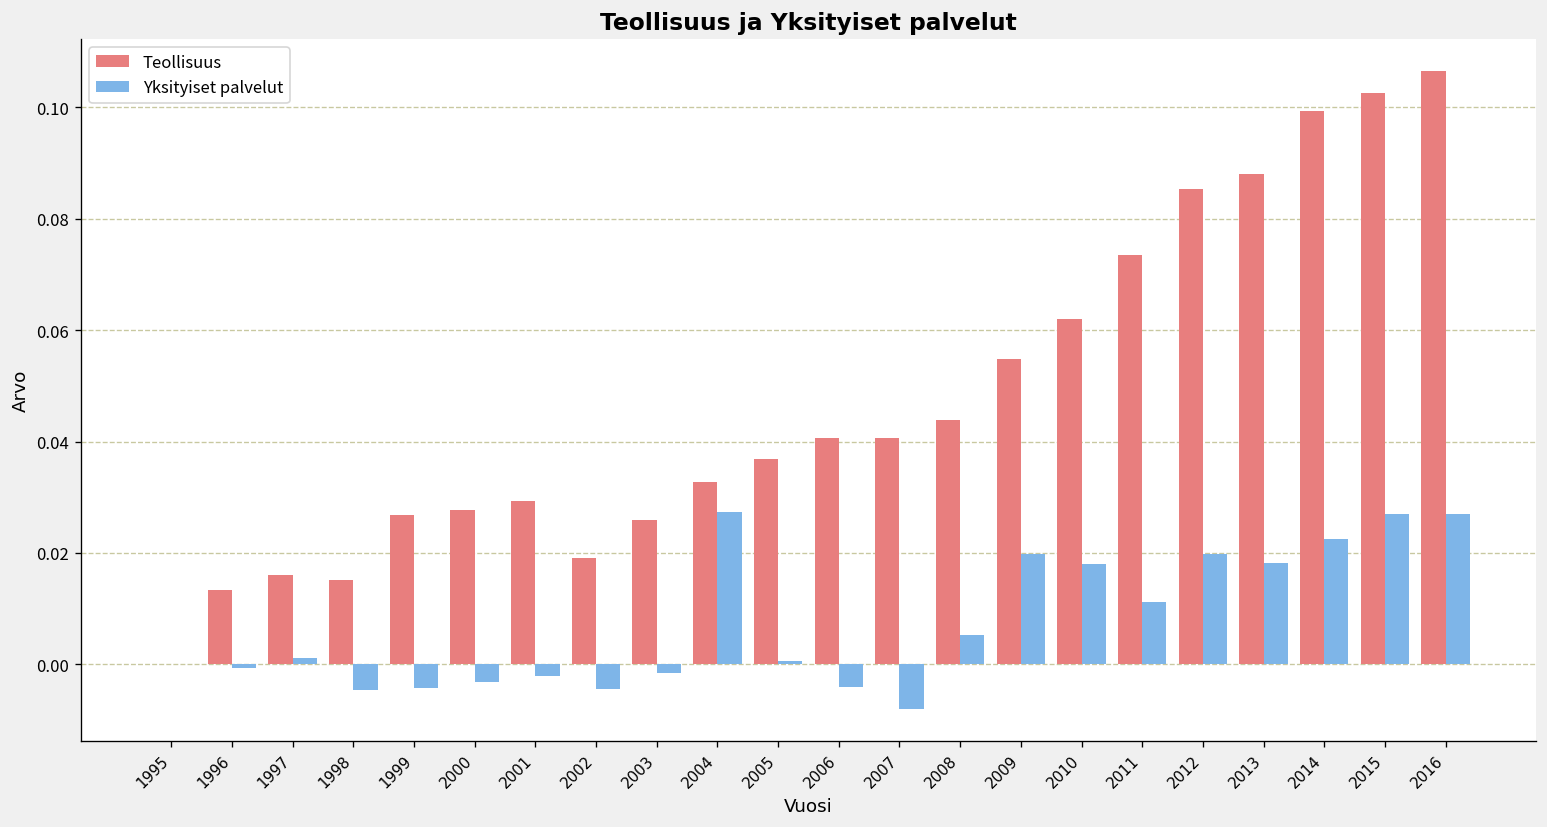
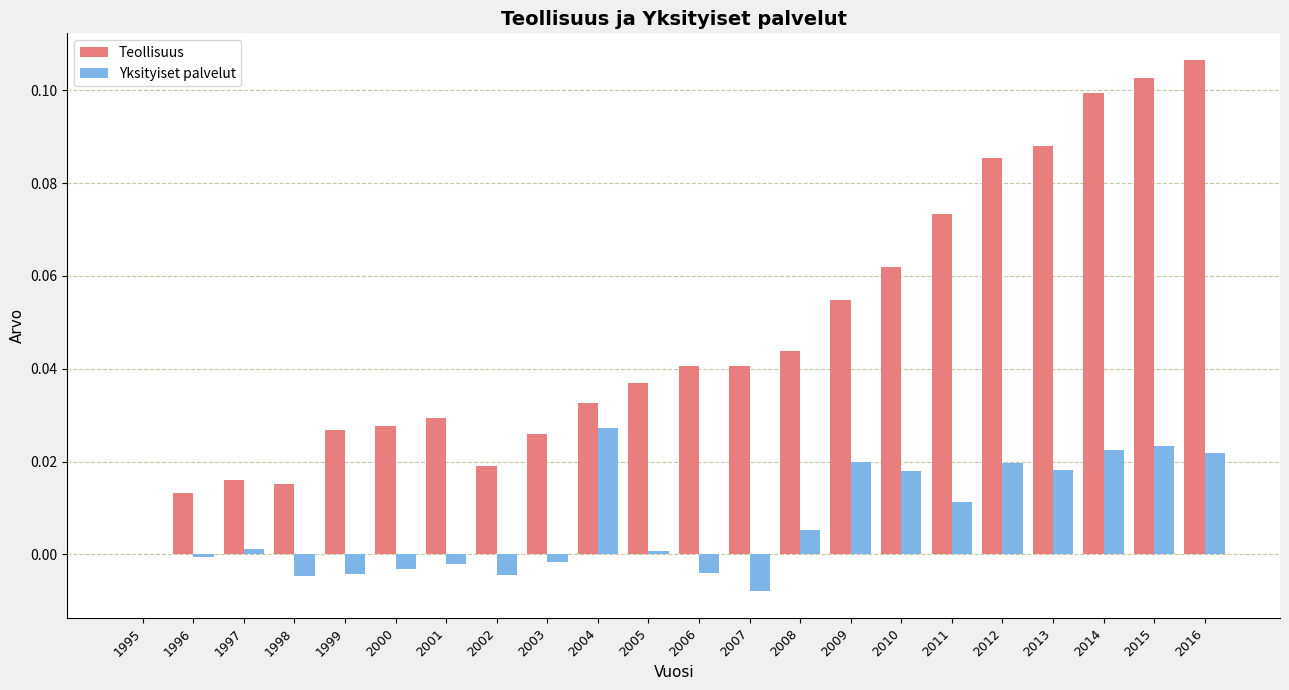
Yksityiset palvelut, 2015: 0.027 -> 0.023
Yksityiset palvelut, 2016: 0.027 -> 0.022
